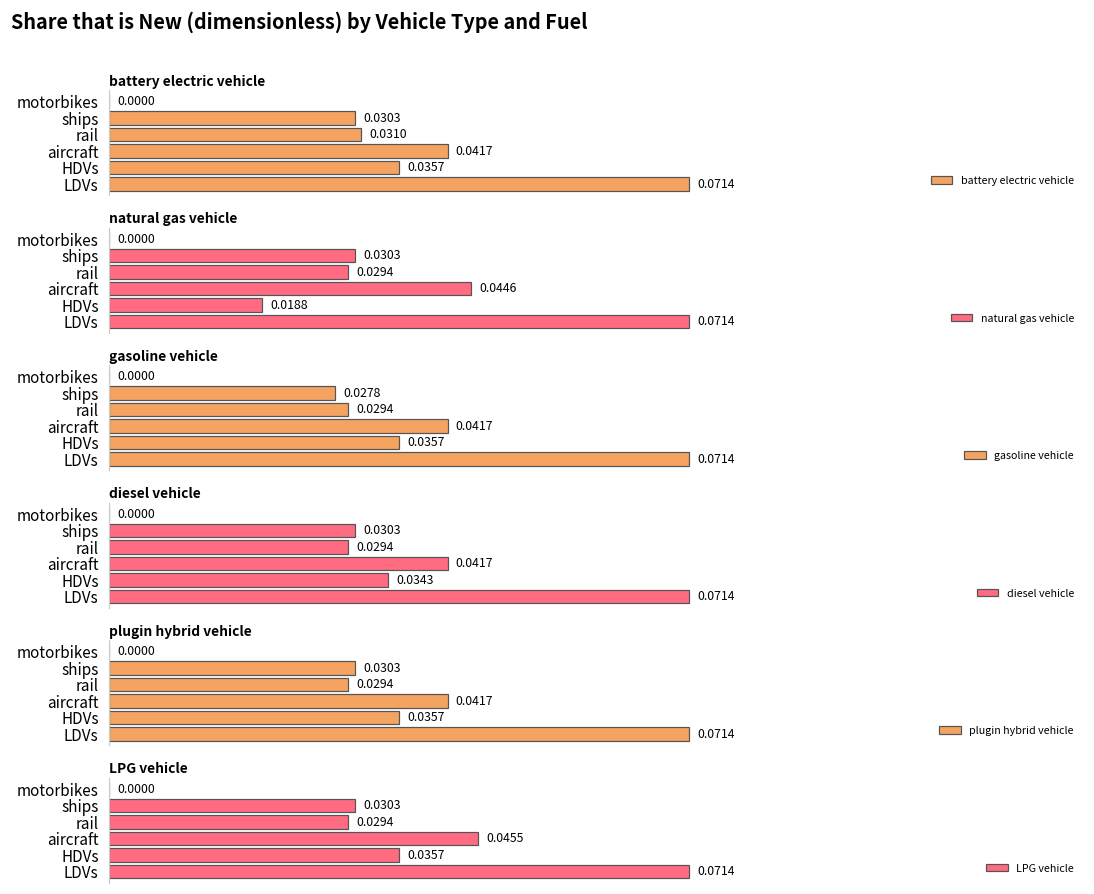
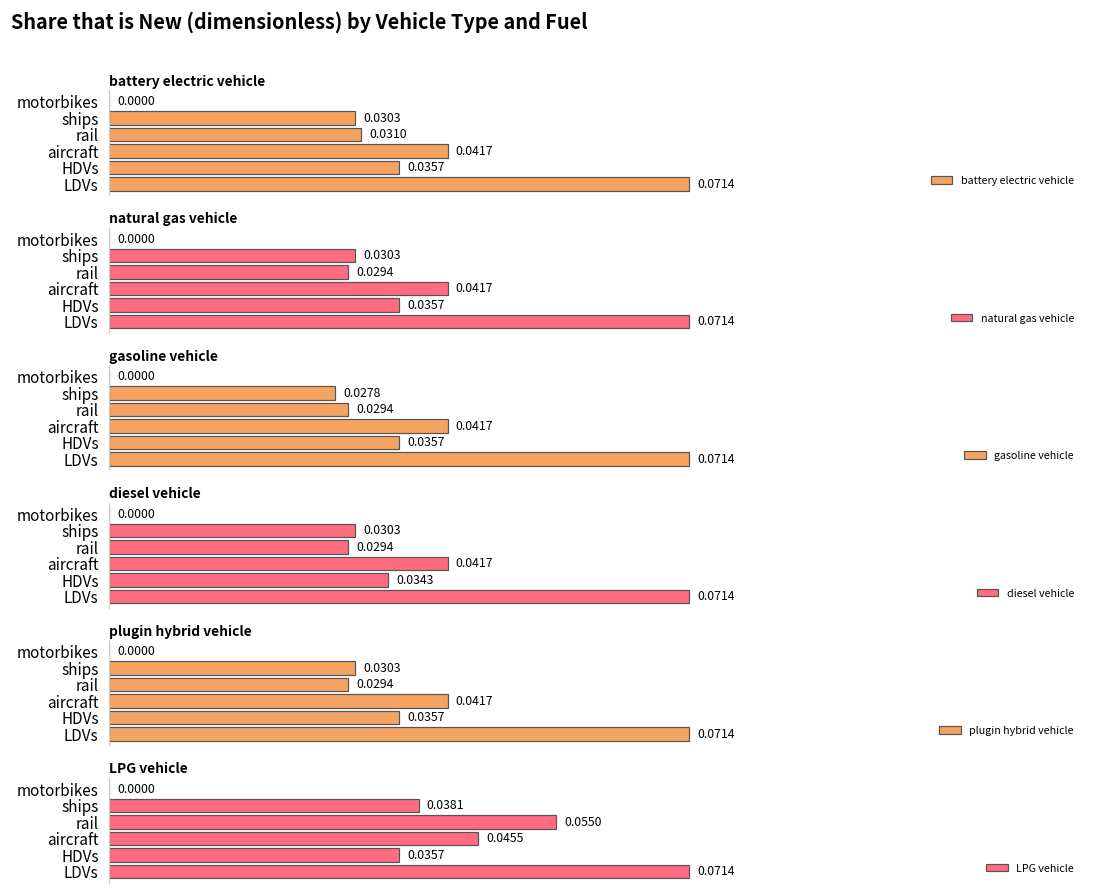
natural gas vehicle, aircraft: 0.0446 -> 0.0417
natural gas vehicle, HDVs: 0.0188 -> 0.0357
LPG vehicle, ships: 0.0303 -> 0.0381
LPG vehicle, rail: 0.0294 -> 0.0550
